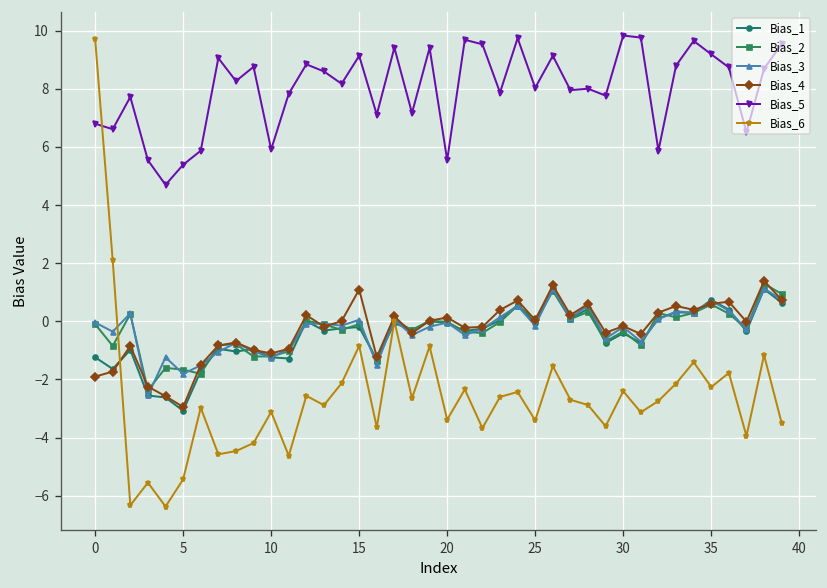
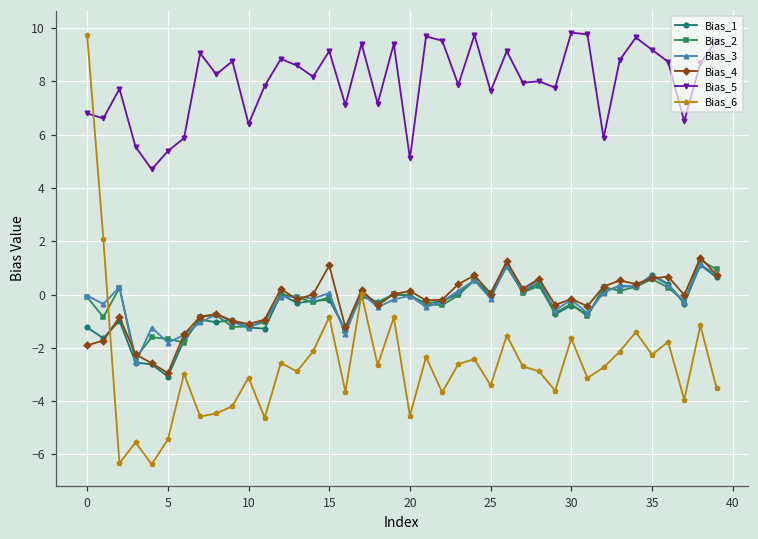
Bias_5, 10: 5.9 -> 6.4
Bias_5, 20: 5.5 -> 5.1
Bias_6, 20: -3.4 -> -4.5
Bias_5, 25: 8.0 -> 7.6
Bias_6, 30: -2.4 -> -1.6
